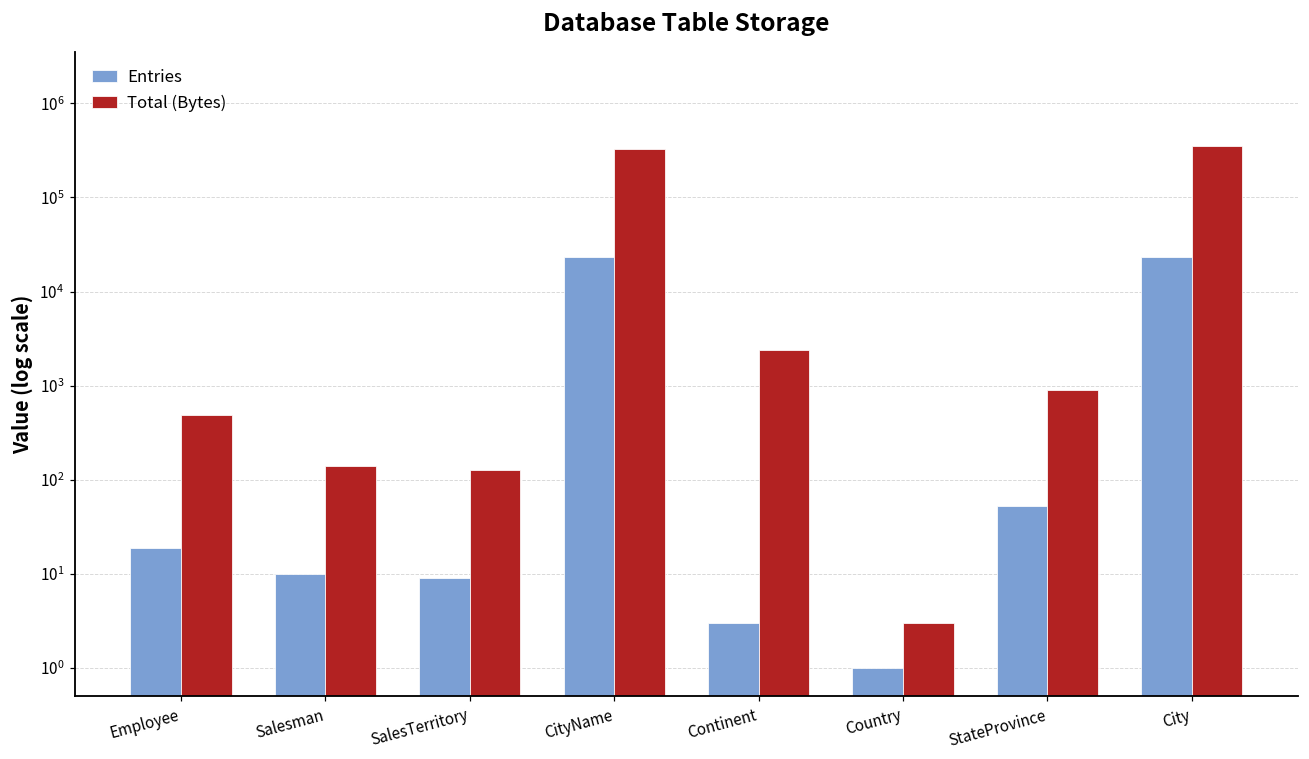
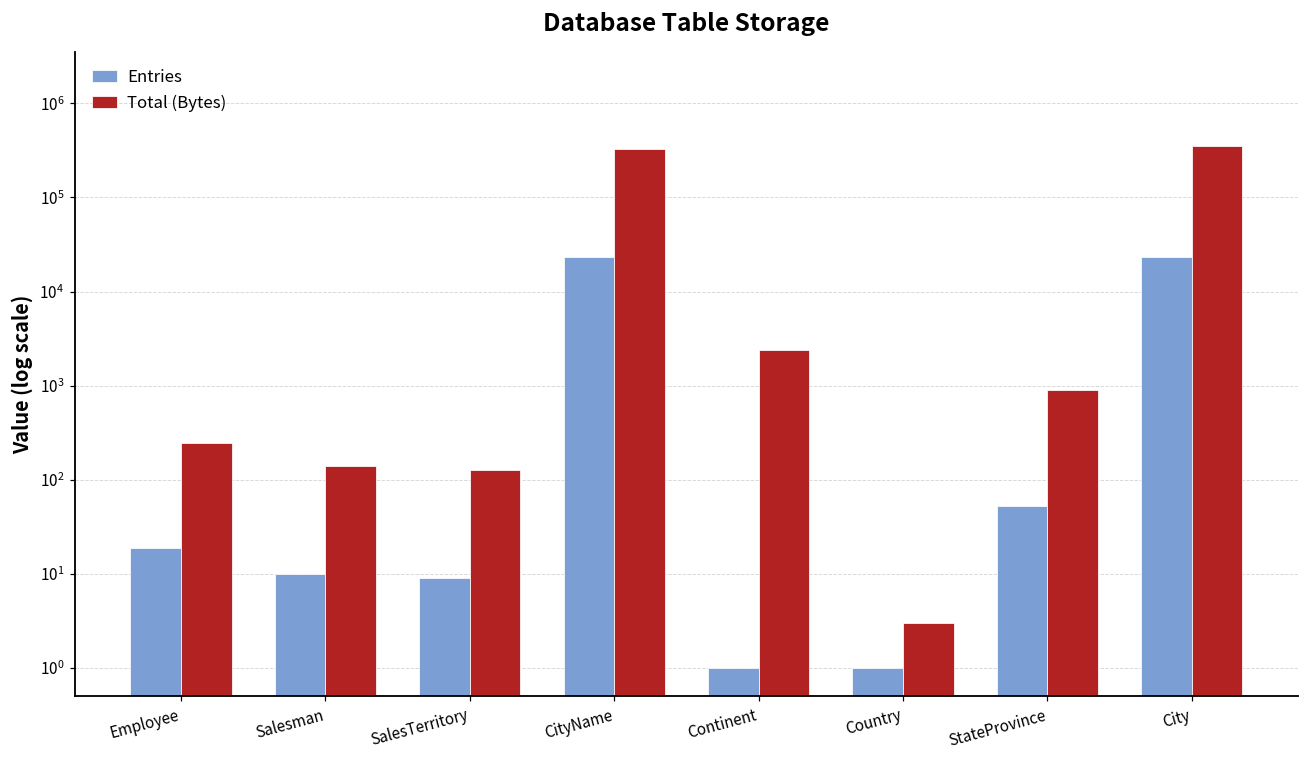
Total (Bytes), Employee: 500 -> 250
Entries, Continent: 3 -> 1
